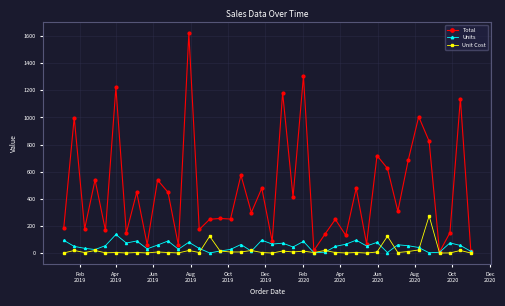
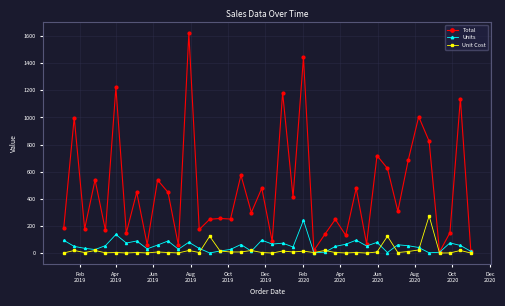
Total, Feb 2020: 1310 -> 1440
Units, Feb 2020: 90 -> 240
